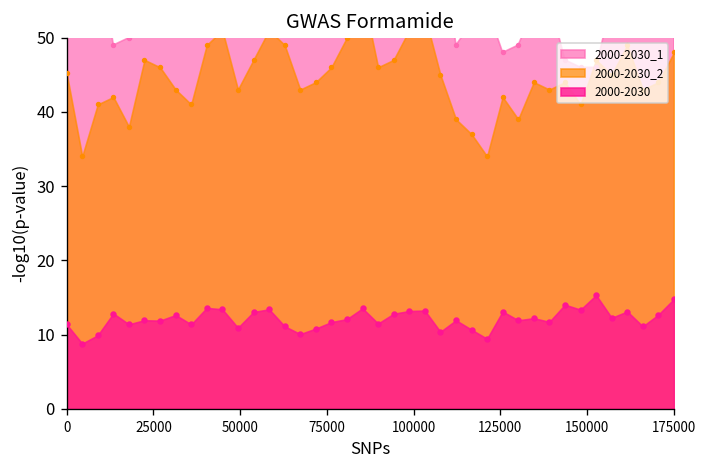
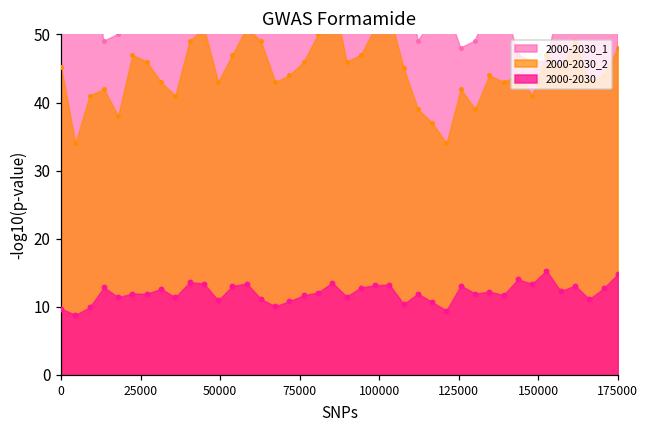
2000-2030, 0: 11 -> 10
